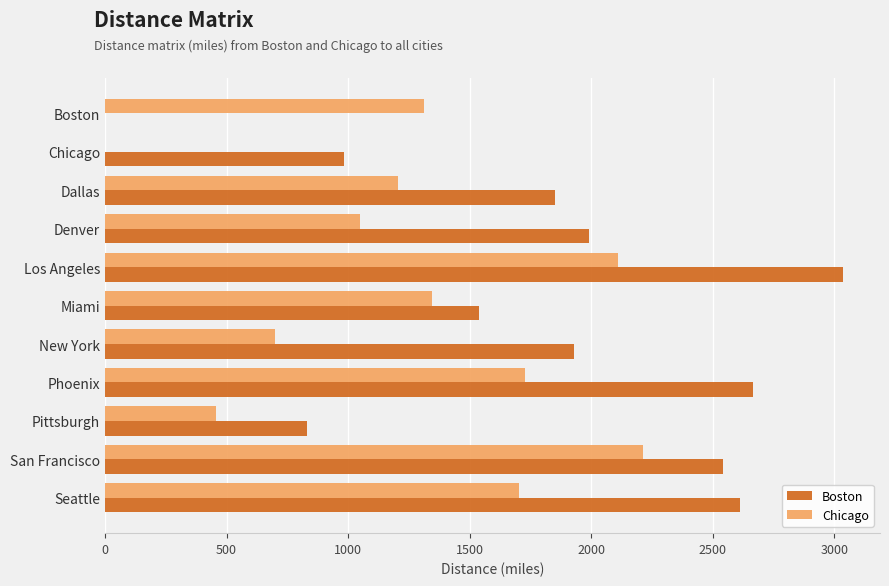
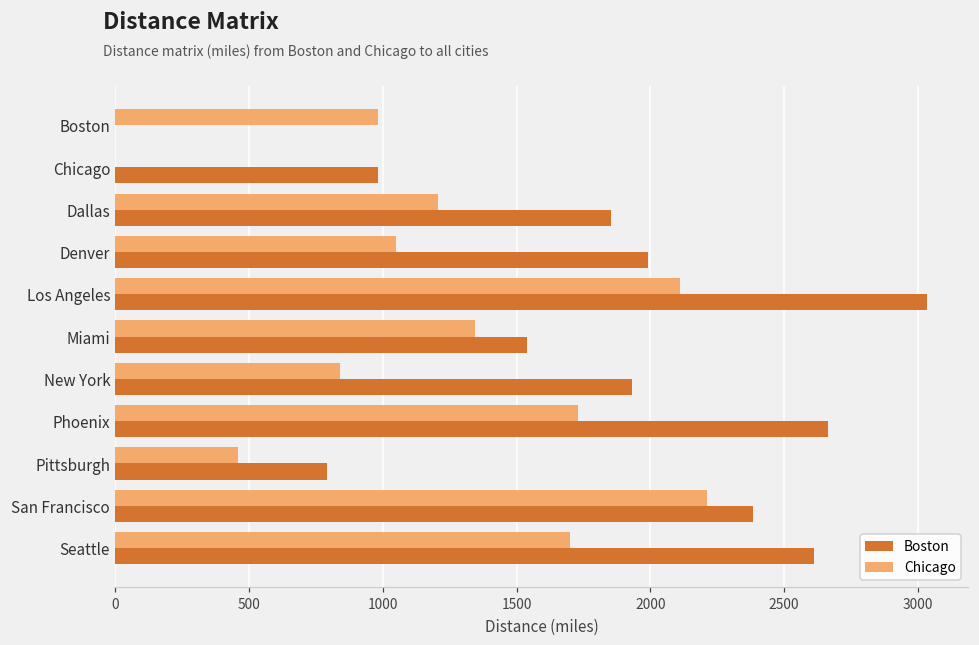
Chicago, Boston: 1310 -> 980
Chicago, New York: 700 -> 840
Boston, Pittsburgh: 830 -> 790
Boston, San Francisco: 2540 -> 2390
